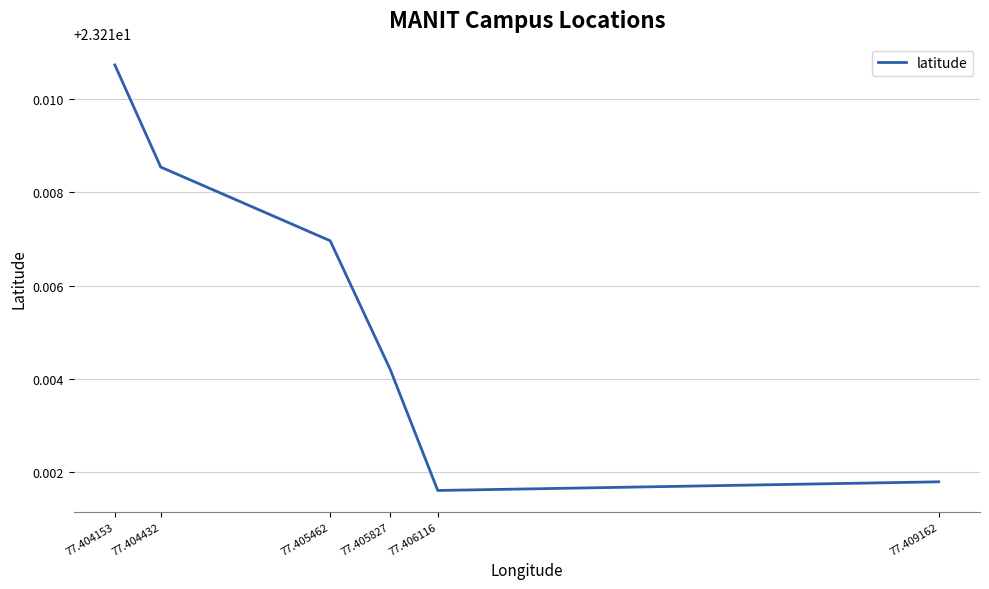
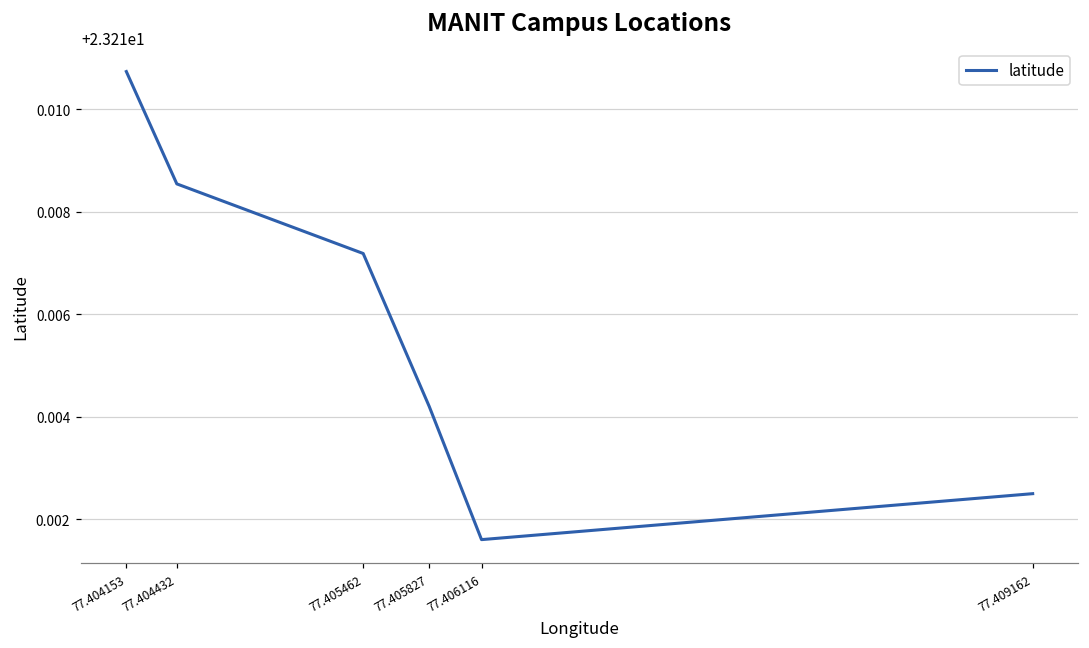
77.405462: 23.2170 -> 23.2172
77.409162: 23.2118 -> 23.2125
